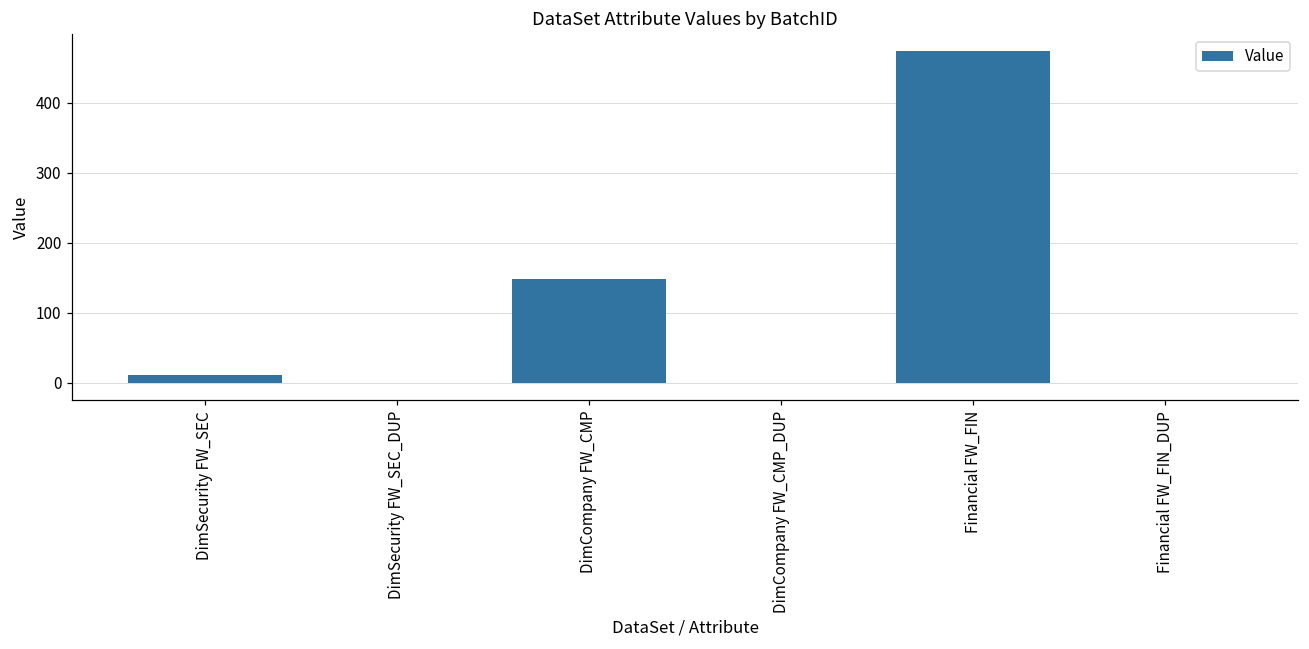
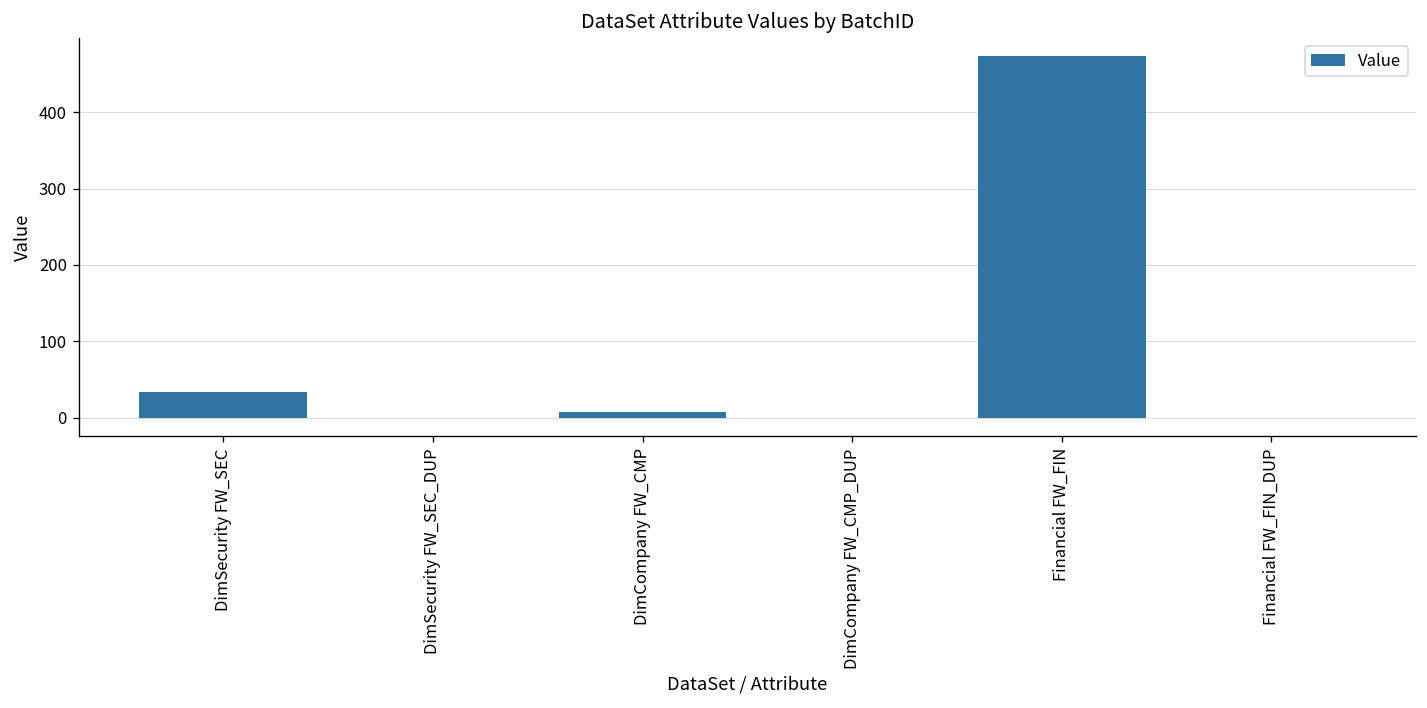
DimSecurity FW_SEC: 10 -> 30
DimCompany FW_CMP: 150 -> 10
